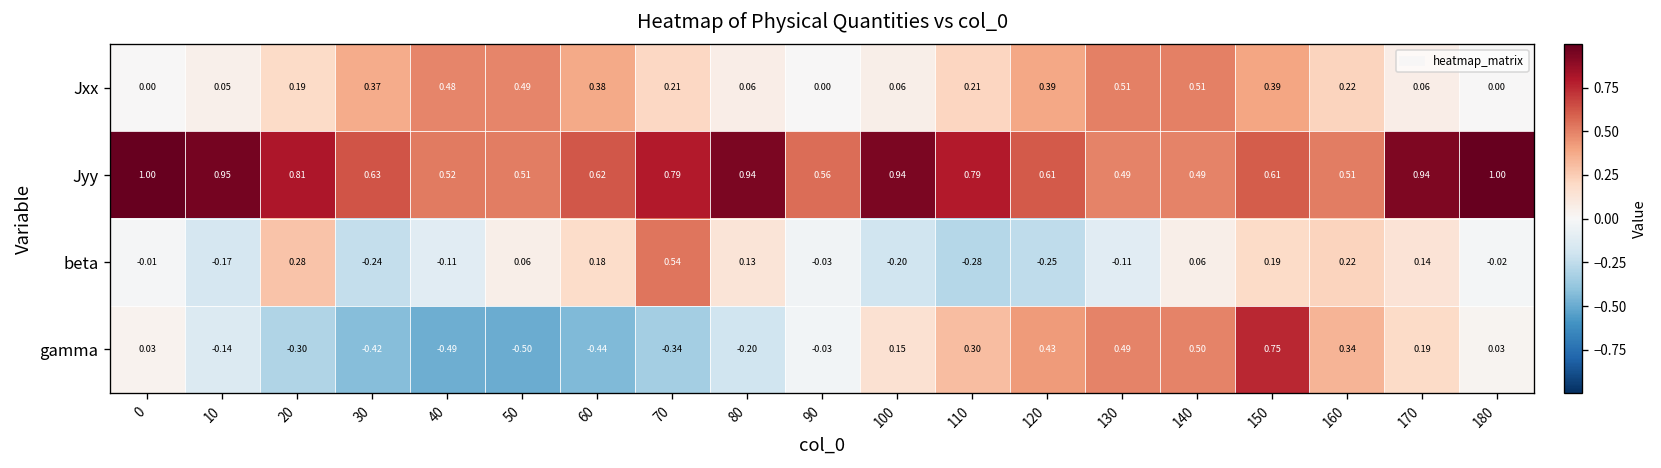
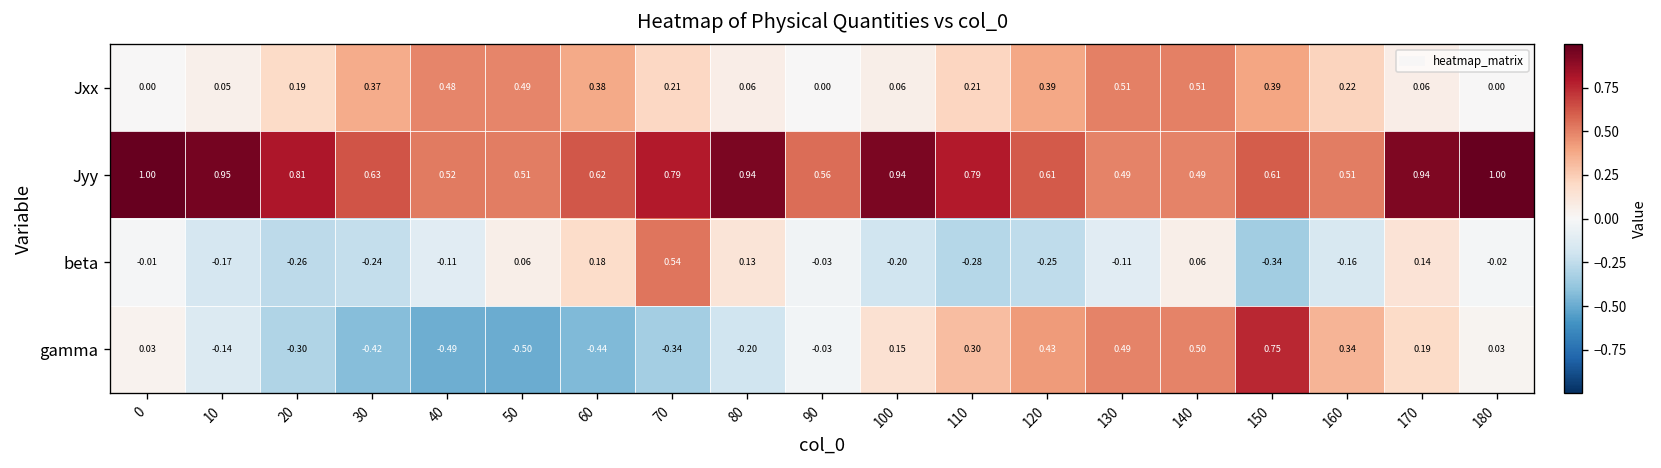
beta, 20: 0.28 -> -0.26
beta, 150: 0.19 -> -0.34
beta, 160: 0.22 -> -0.16
